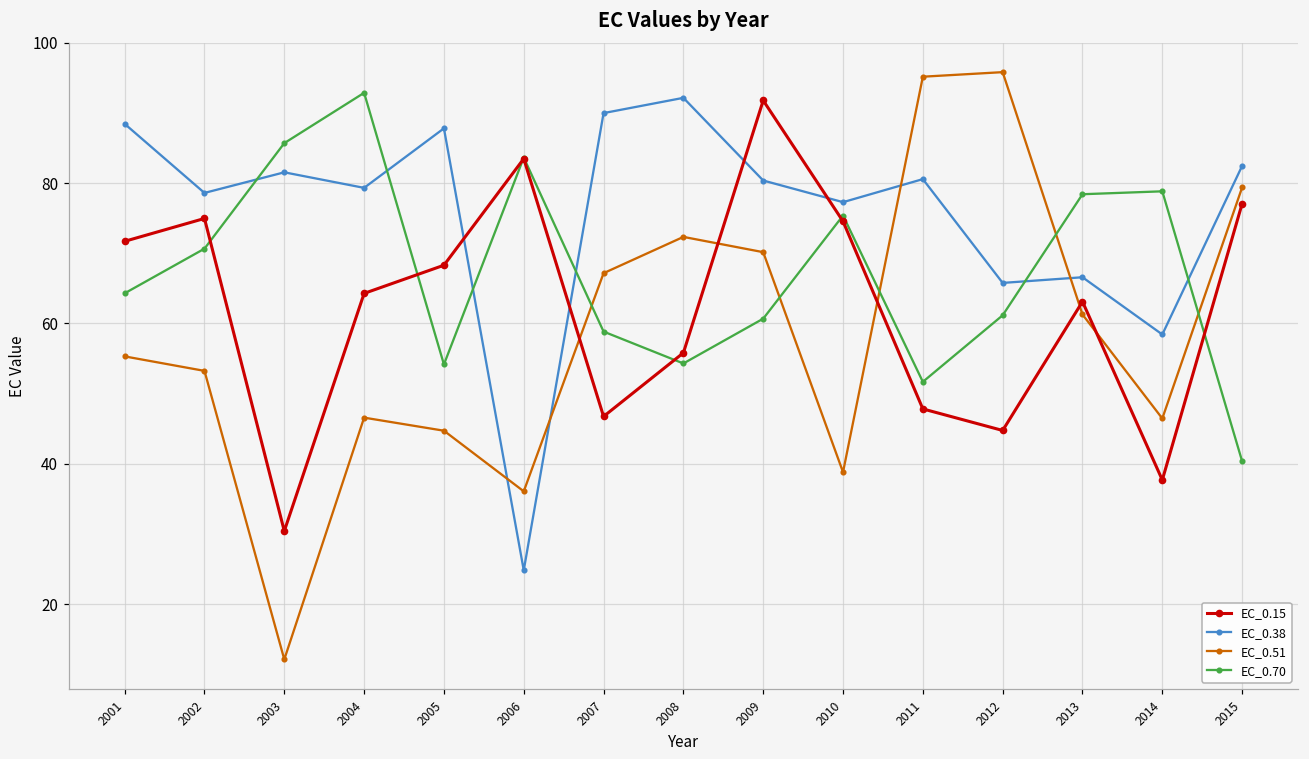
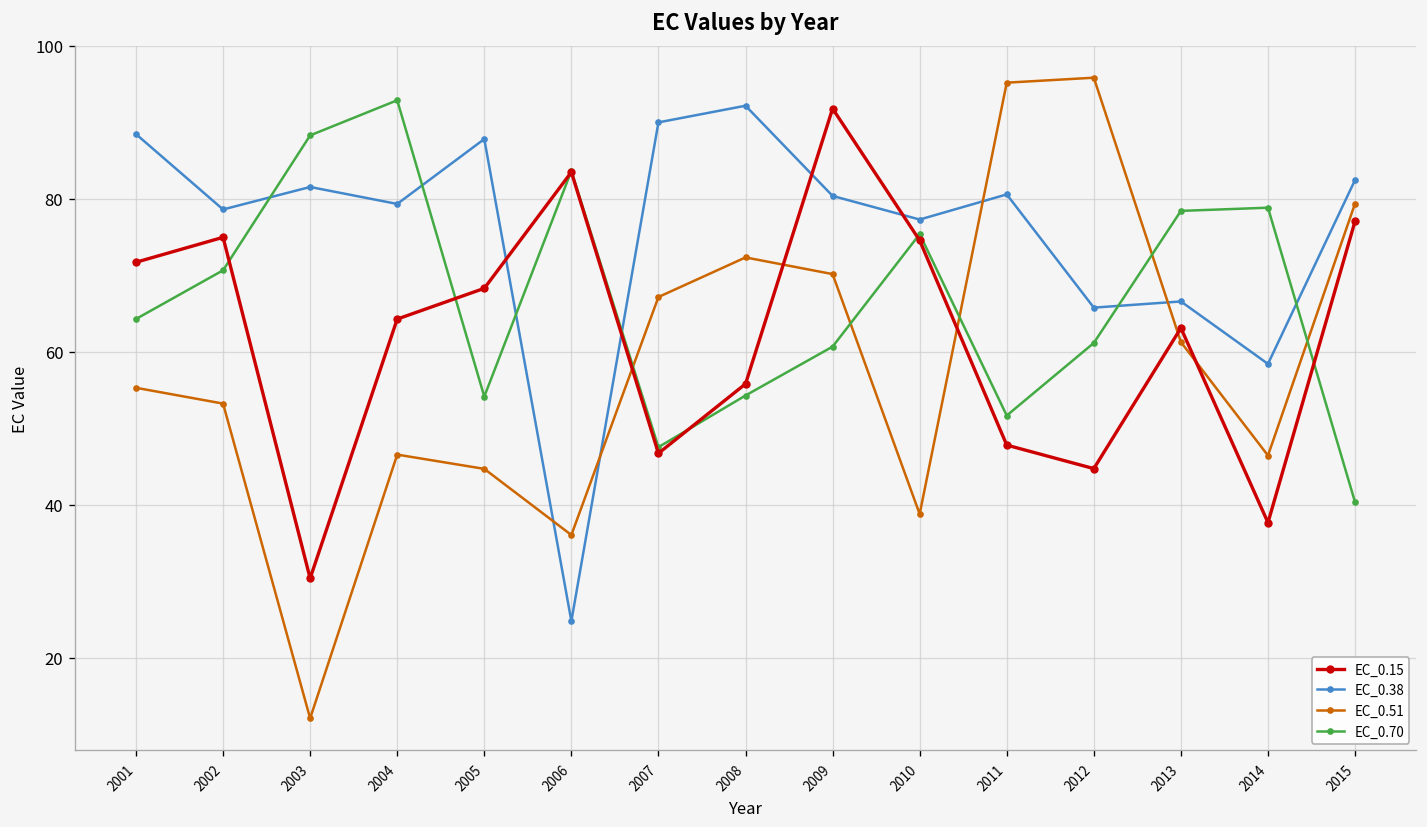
EC_0.70, 2003: 86 -> 88
EC_0.70, 2007: 59 -> 48
